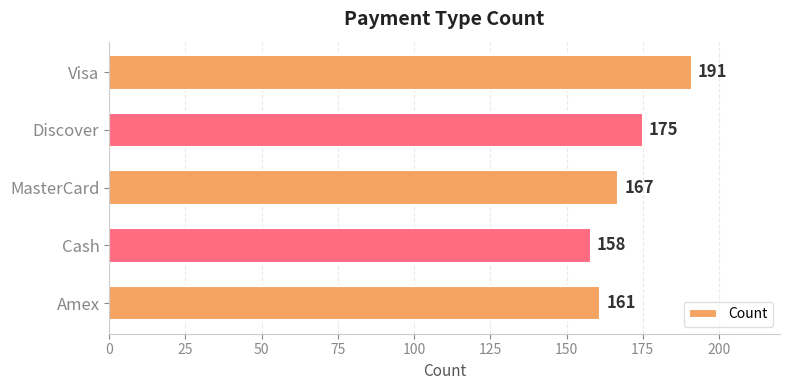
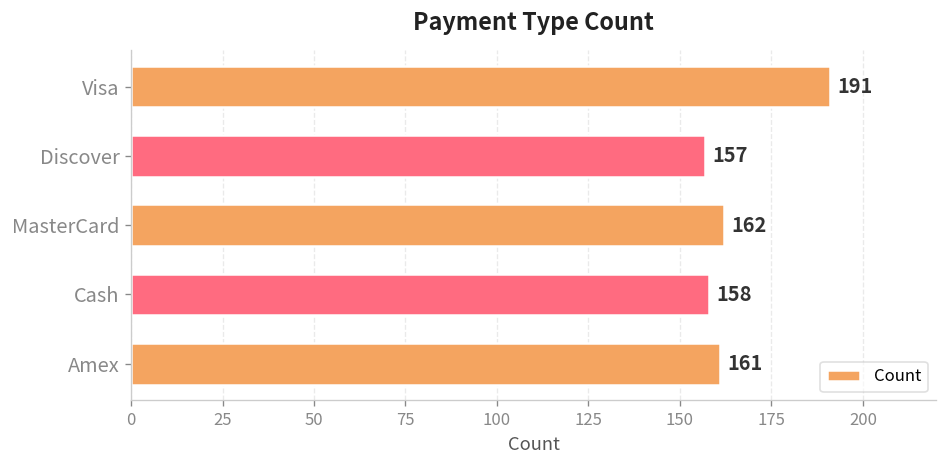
Discover: 175 -> 157
MasterCard: 167 -> 162
